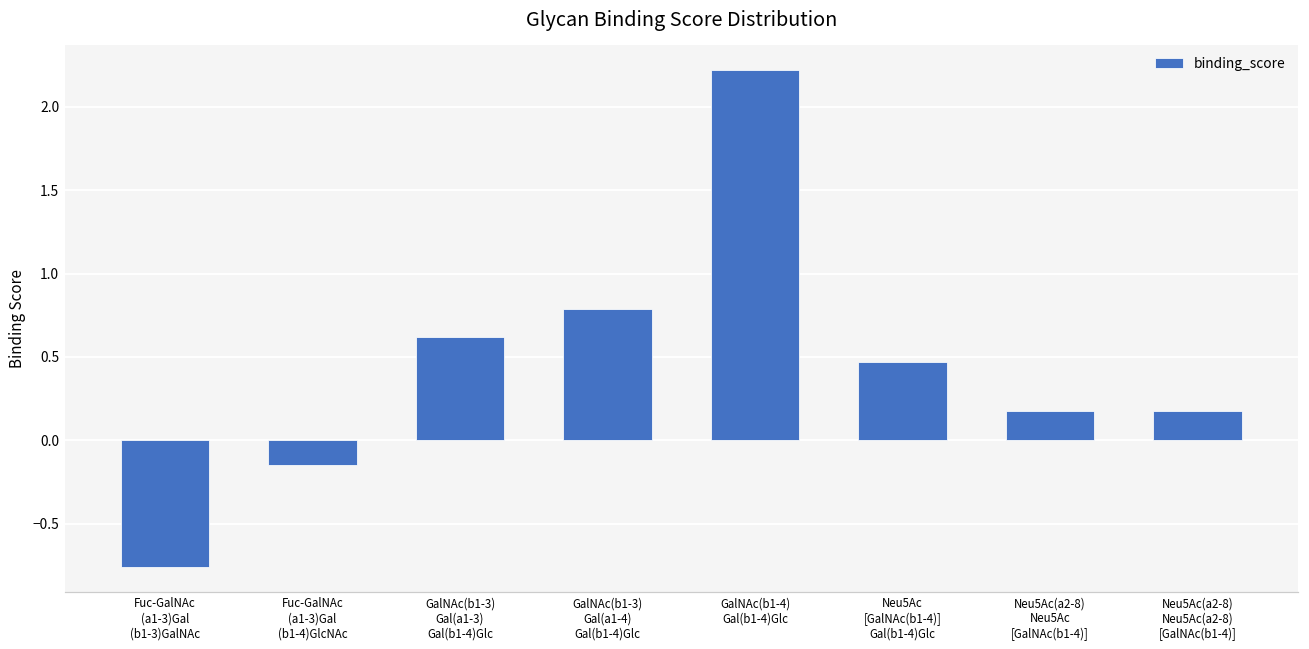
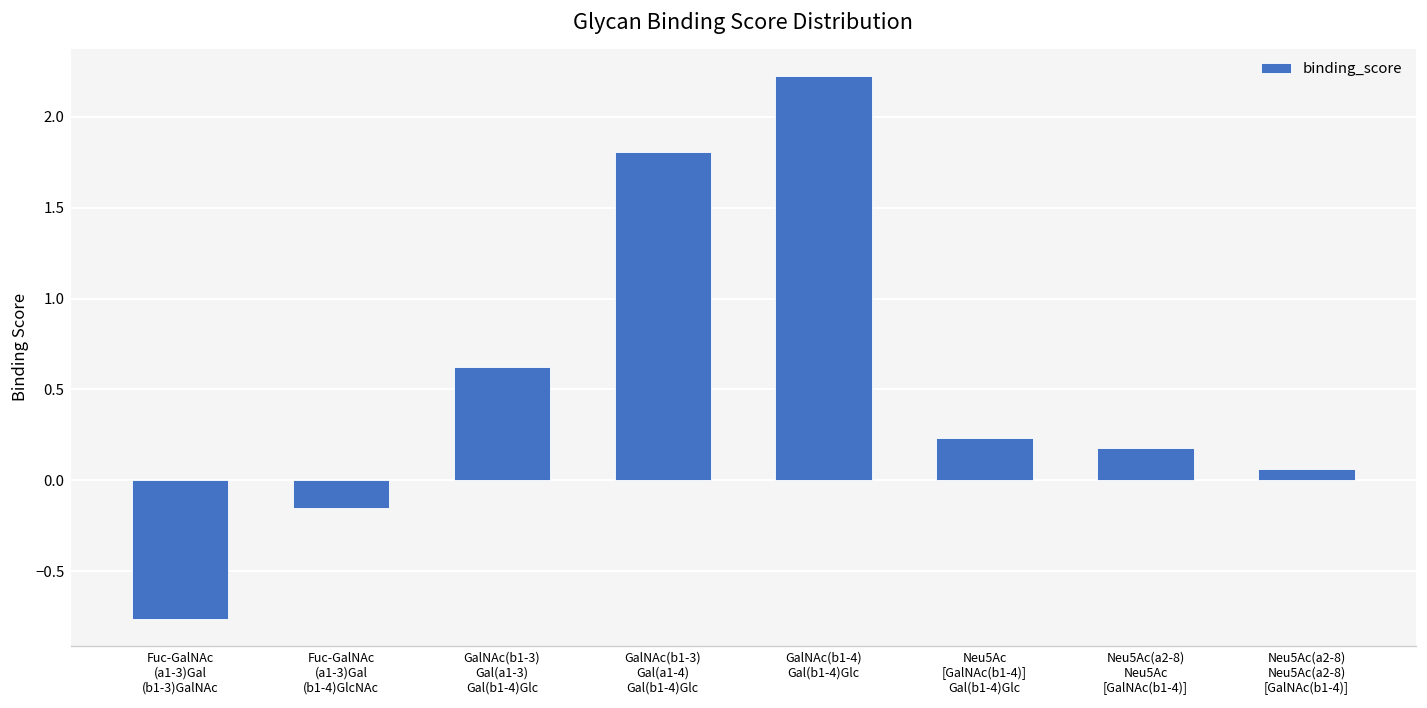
GalNAc(b1-3) Gal(a1-4) Gal(b1-4)Glc: 0.79 -> 1.80
Neu5Ac [GalNAc(b1-4)] Gal(b1-4)Glc: 0.47 -> 0.23
Neu5Ac(a2-8) Neu5Ac(a2-8) [GalNAc(b1-4)]: 0.17 -> 0.06
